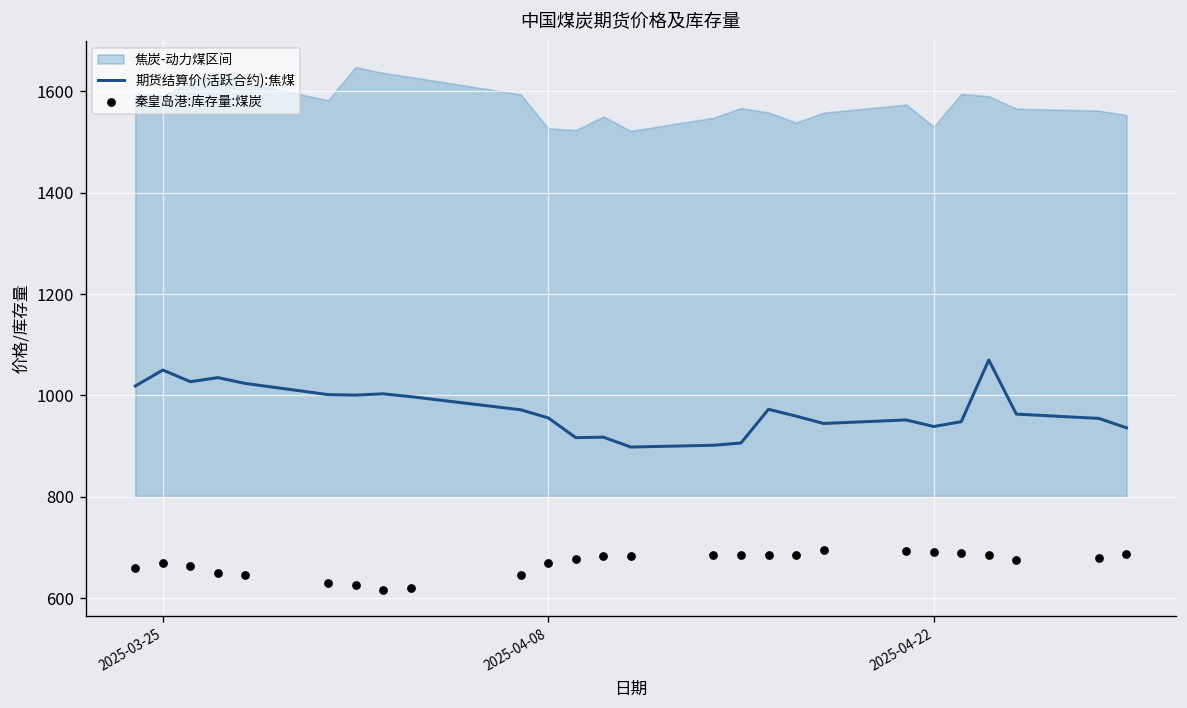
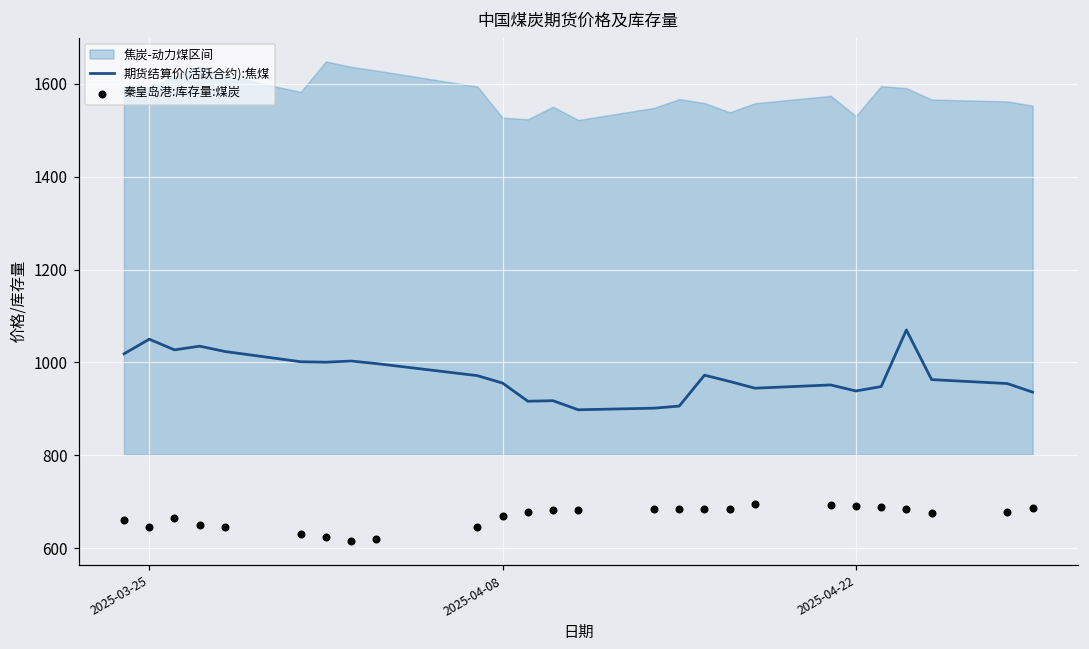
秦皇岛港:库存量:煤炭, 2025-03-25: 670 -> 650
